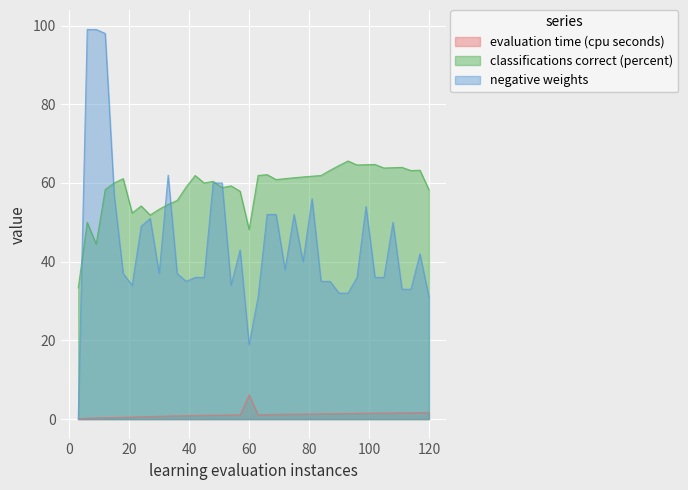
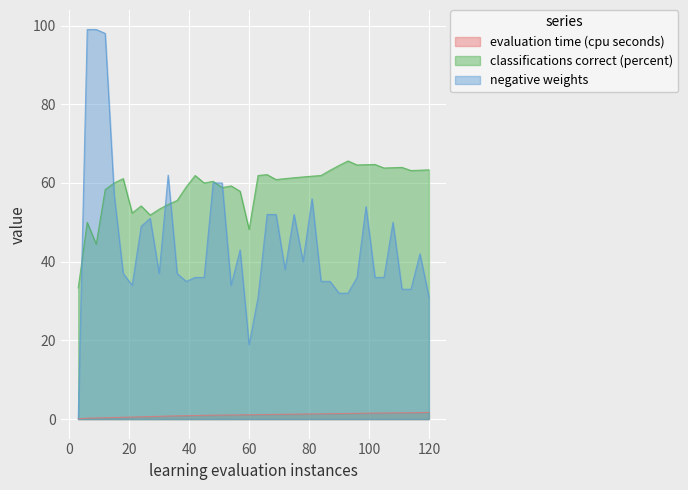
evaluation time (cpu seconds), 60: 6 -> 1
classifications correct (percent), 120: 58 -> 63
